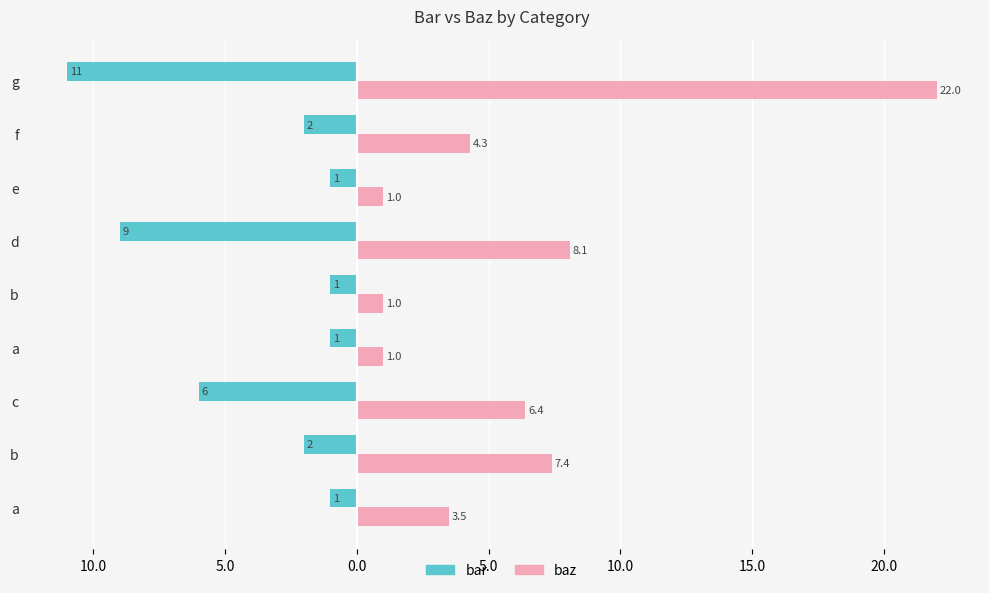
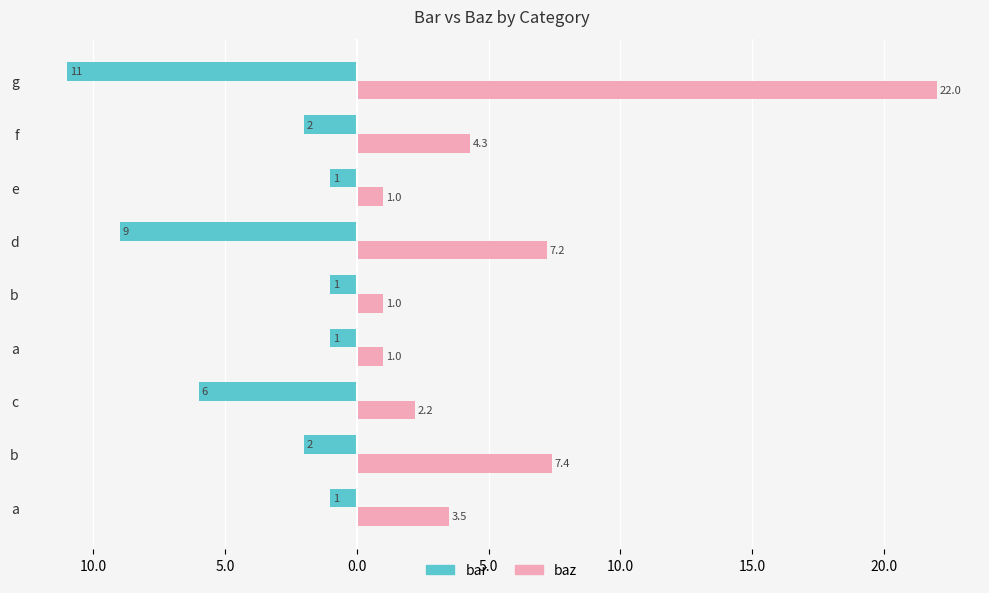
baz, d: 8.1 -> 7.2
baz, c: 6.4 -> 2.2
